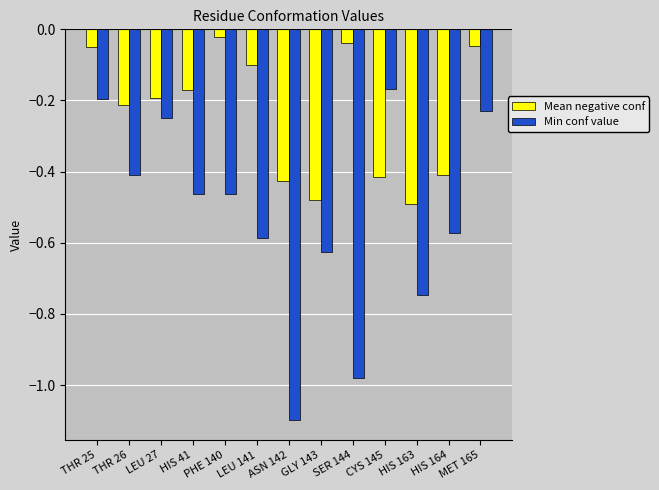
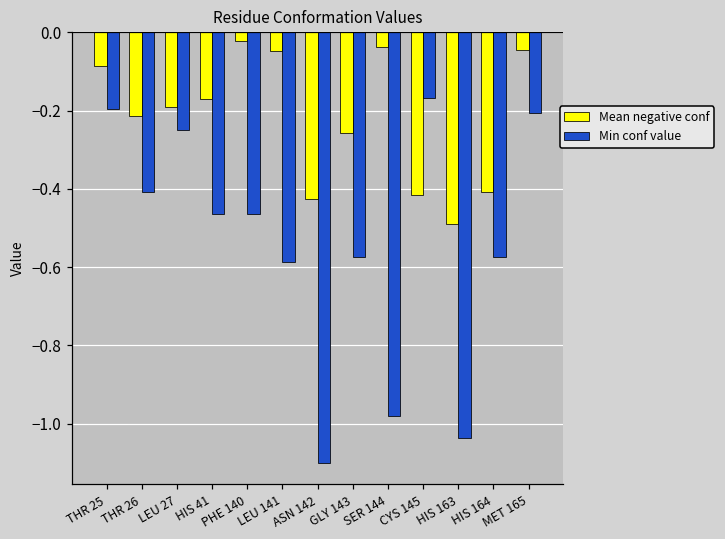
Mean negative conf, THR 25: -0.05 -> -0.09
Mean negative conf, LEU 141: -0.10 -> -0.05
Mean negative conf, GLY 143: -0.48 -> -0.26
Min conf value, GLY 143: -0.63 -> -0.58
Min conf value, HIS 163: -0.75 -> -1.04
Min conf value, MET 165: -0.23 -> -0.21
